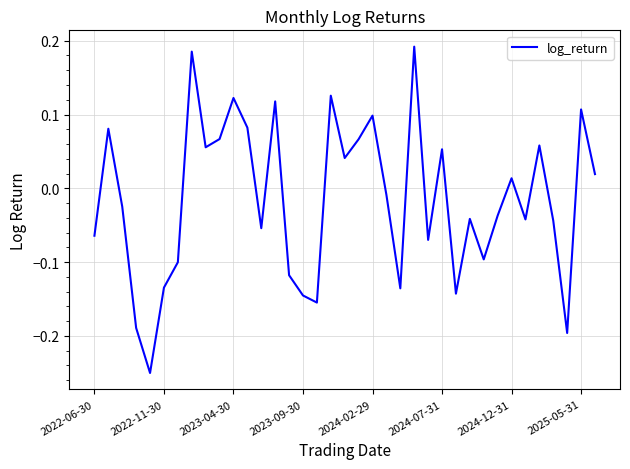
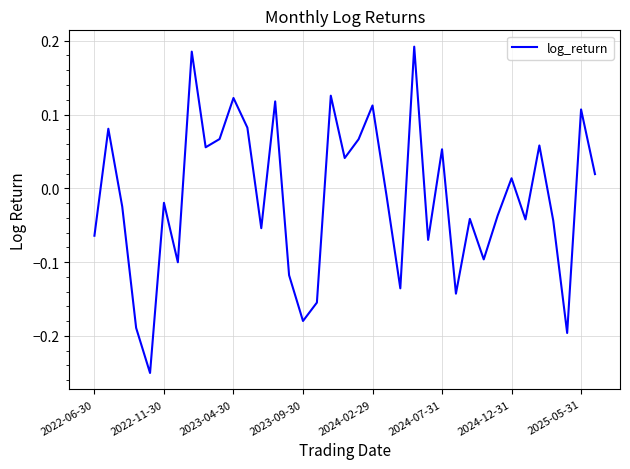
2022-11-30: -0.13 -> -0.02
2023-09-30: -0.15 -> -0.18
2024-02-29: 0.10 -> 0.11
